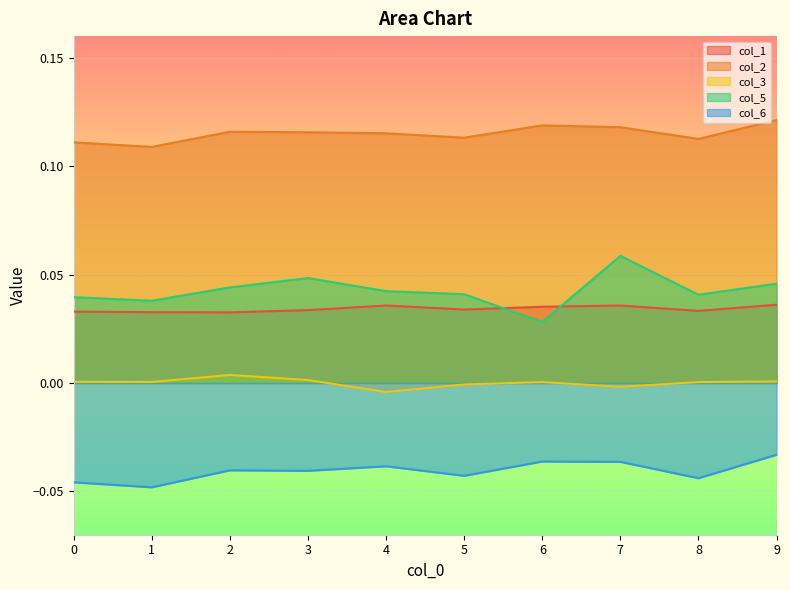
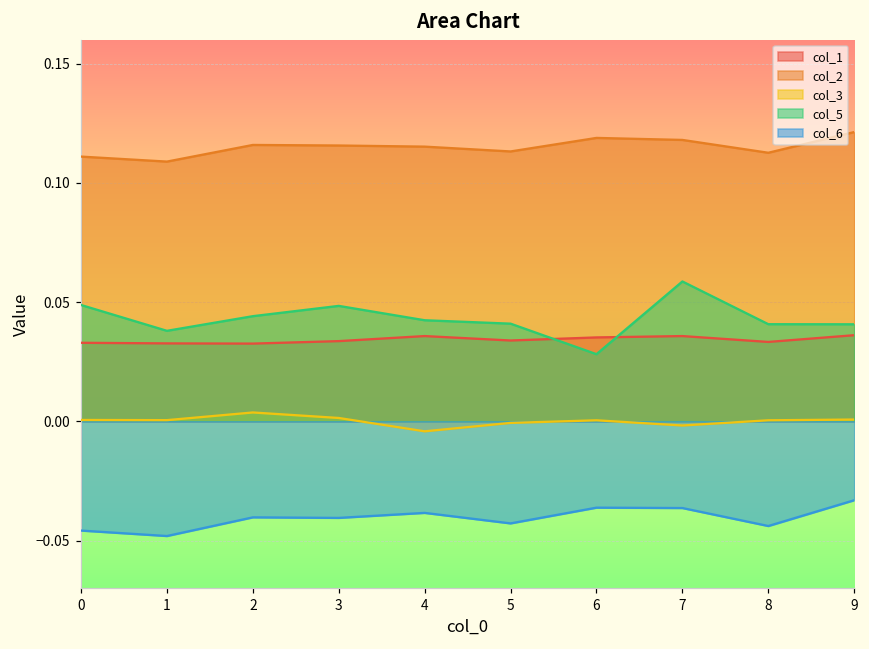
col_5, 0: 0.040 -> 0.049
col_5, 9: 0.046 -> 0.041
